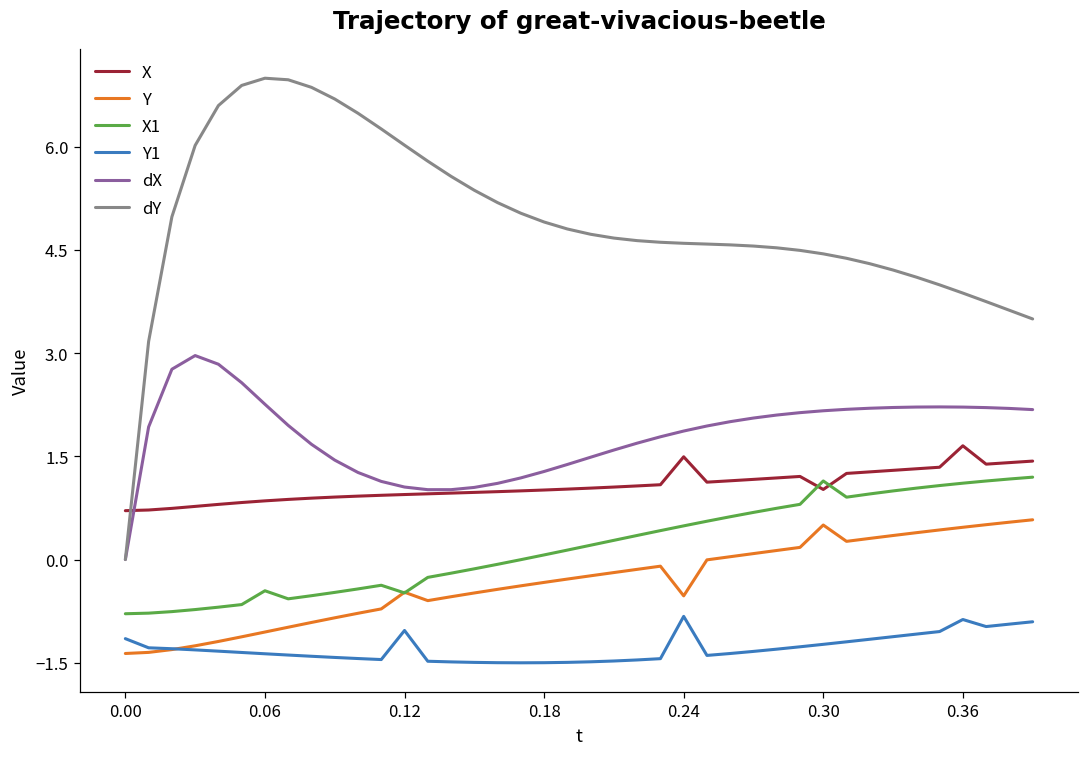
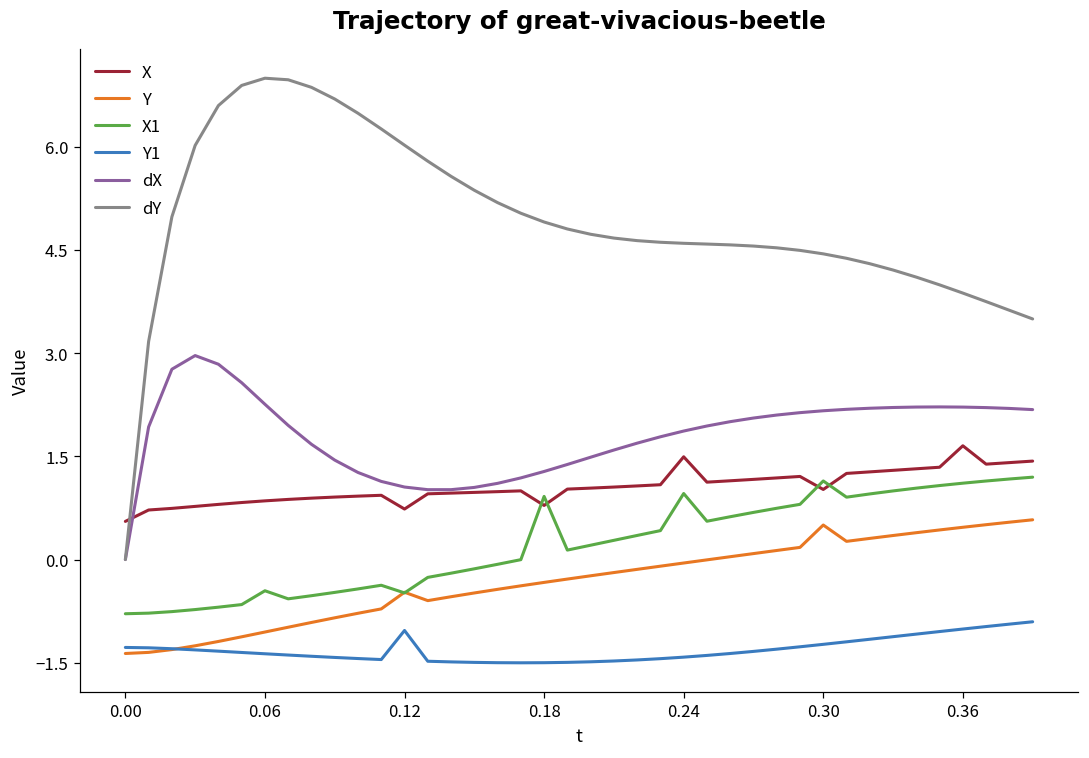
X, 0.00: 0.7 -> 0.6
Y1, 0.00: -1.1 -> -1.3
X, 0.12: 0.9 -> 0.7
X, 0.18: 1.0 -> 0.8
X1, 0.18: 0.1 -> 0.9
Y, 0.24: -0.5 -> -0.1
X1, 0.24: 0.5 -> 1.0
Y1, 0.24: -0.8 -> -1.4
Y1, 0.36: -0.9 -> -1.0
